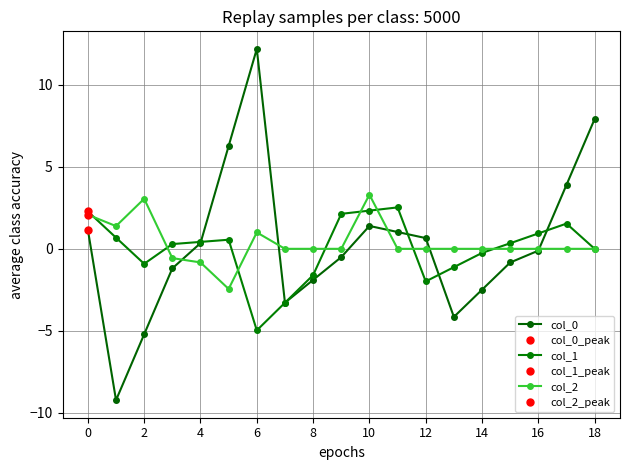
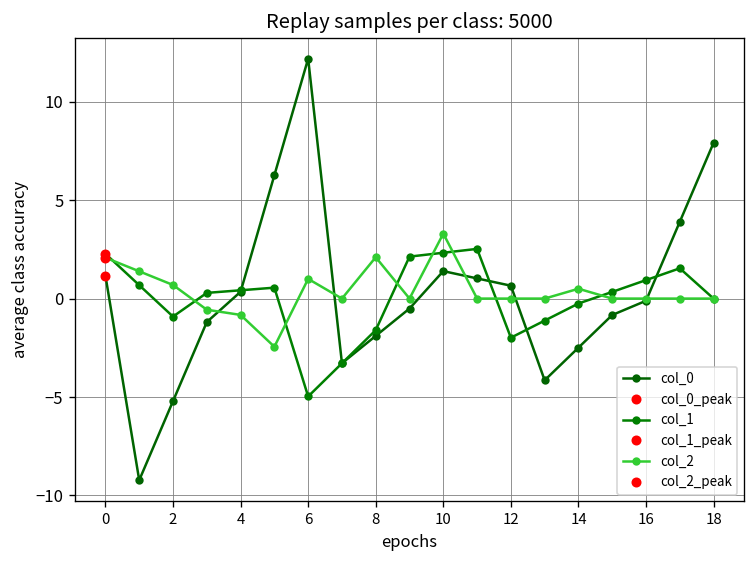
col_2, 2: 3.0 -> 0.7
col_2, 8: 0.0 -> 2.1
col_2, 14: 0.0 -> 0.5
